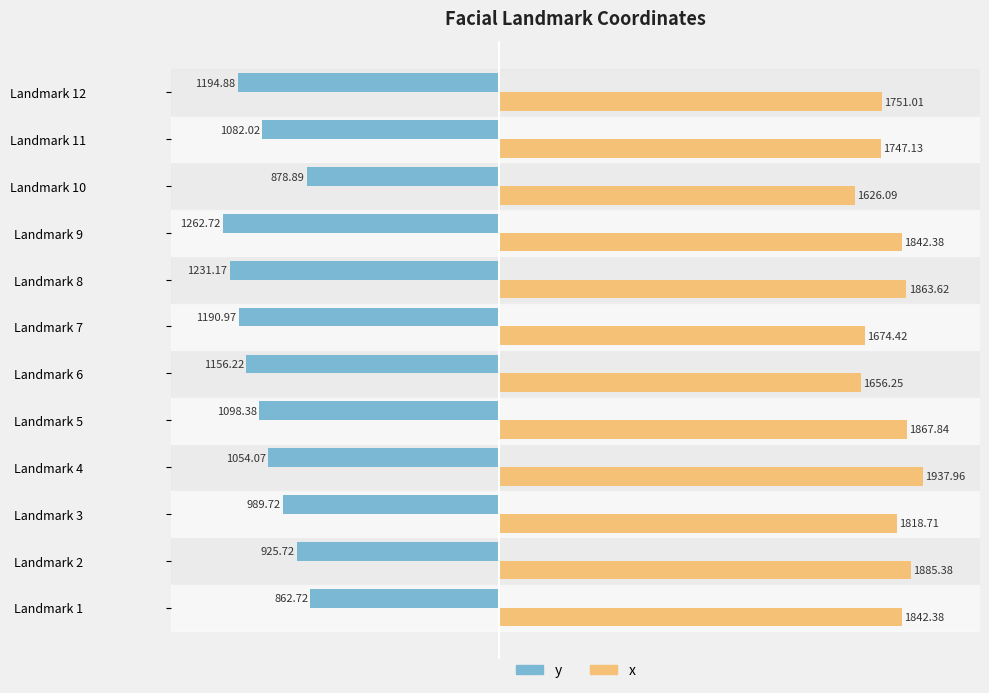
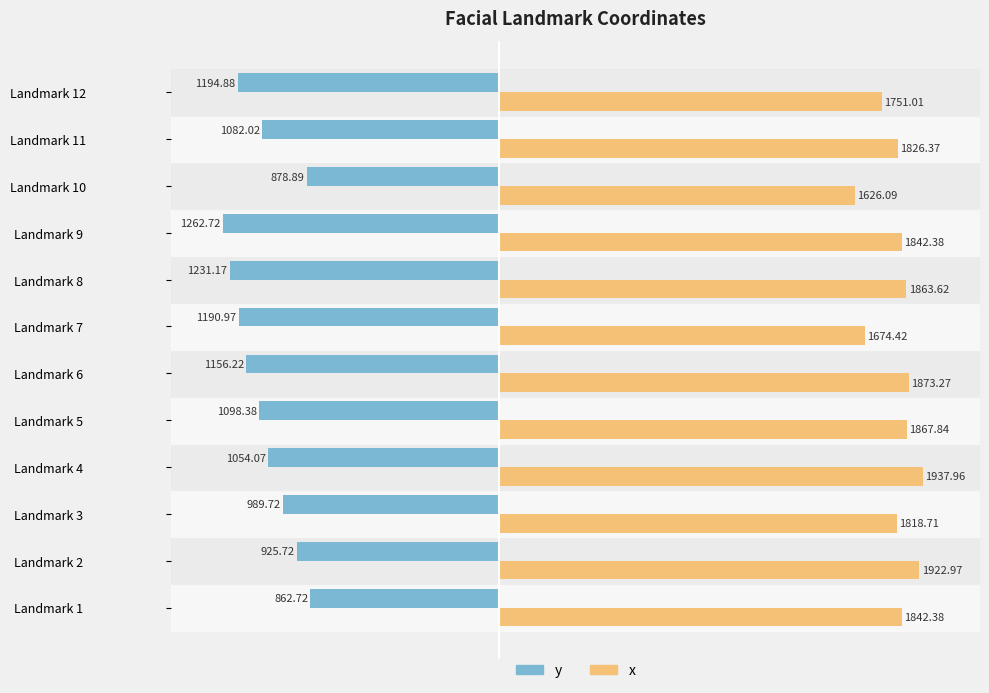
x, Landmark 11: 1747.13 -> 1826.37
x, Landmark 6: 1656.25 -> 1873.27
x, Landmark 2: 1885.38 -> 1922.97
